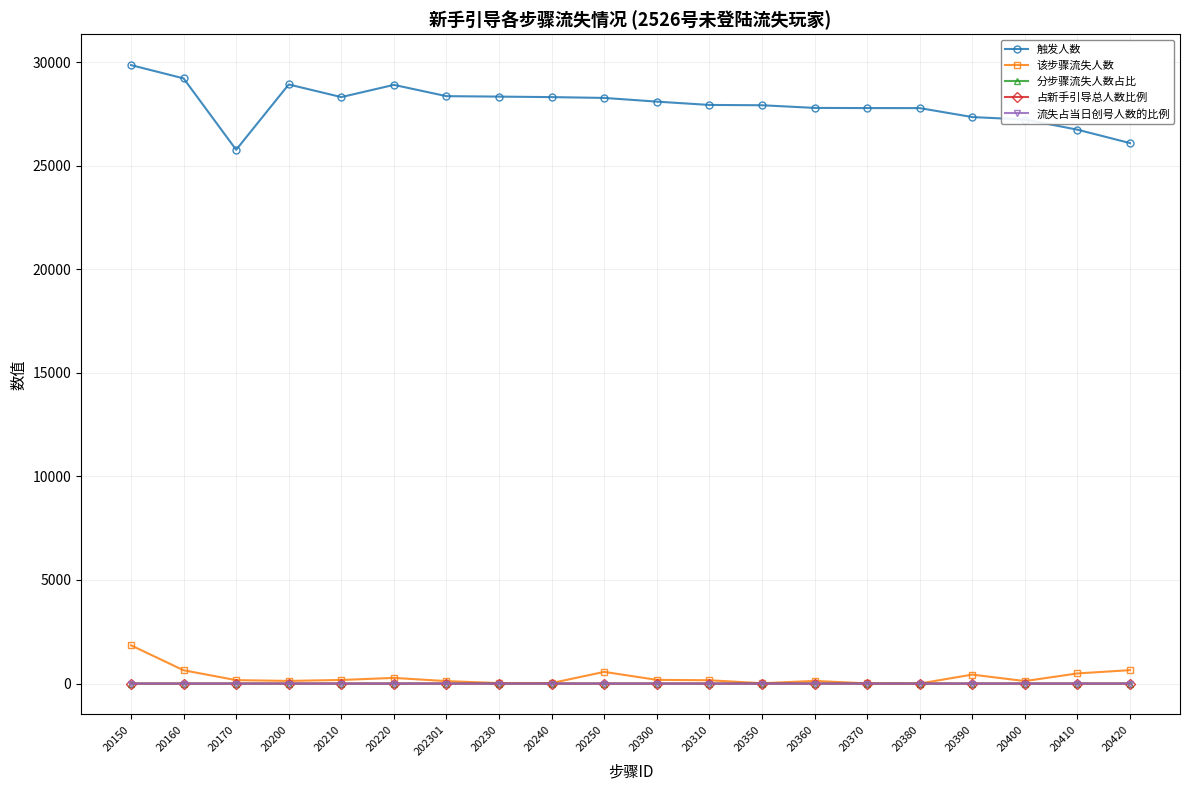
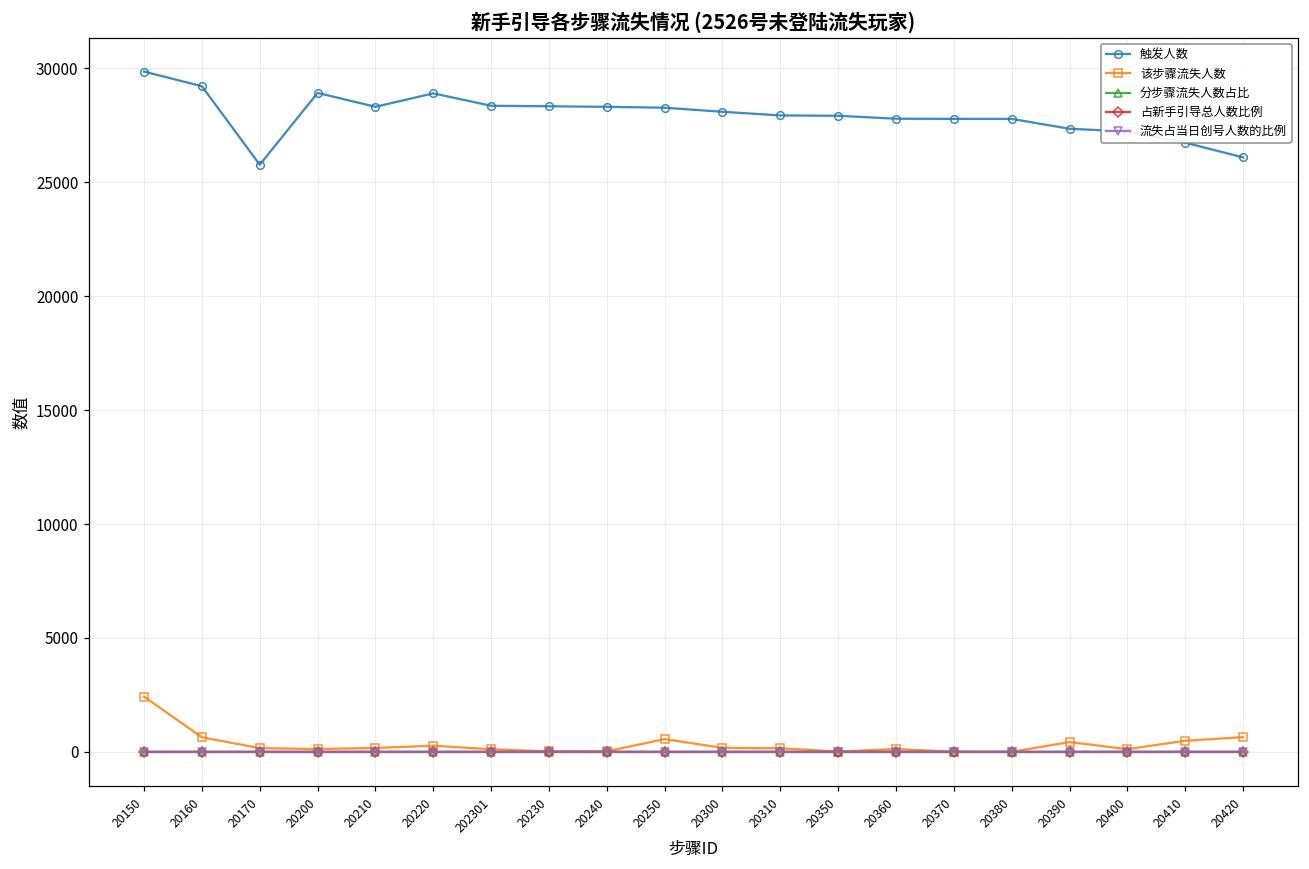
该步骤流失人数, 20150: 1800 -> 2400
